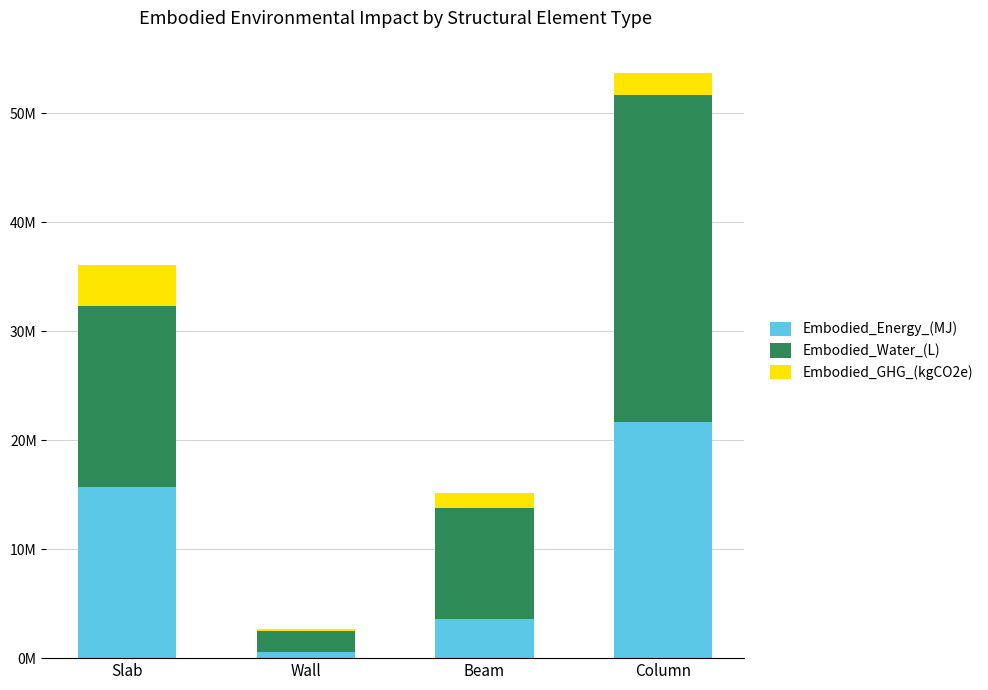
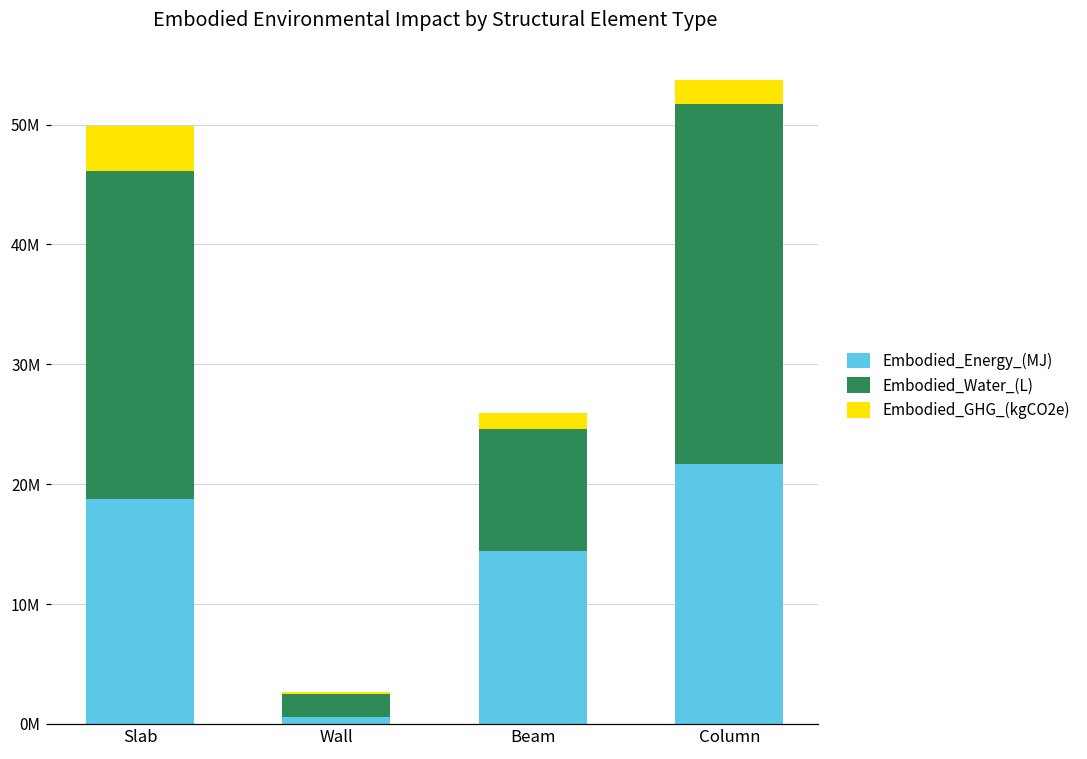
Embodied_Energy_(MJ), Slab: 15700000 -> 18800000
Embodied_Water_(L), Slab: 16600000 -> 27300000
Embodied_Energy_(MJ), Beam: 3600000 -> 14500000
